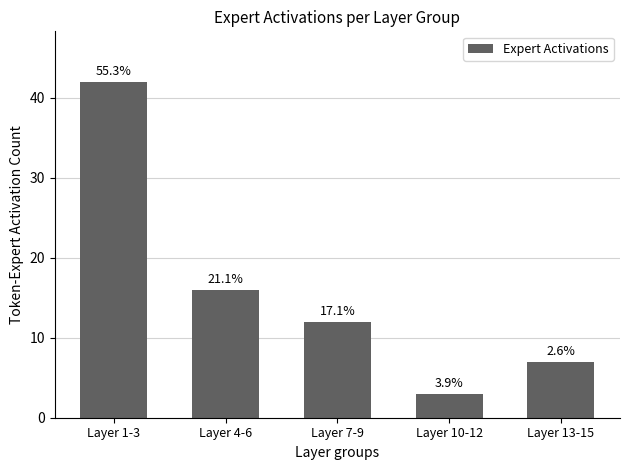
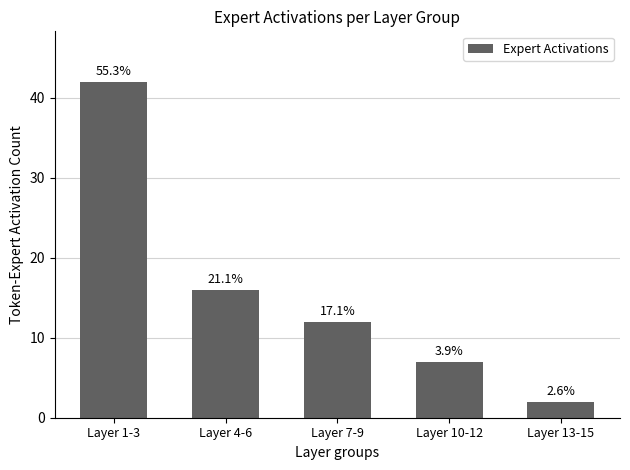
Layer 10-12: 3 -> 7
Layer 13-15: 7 -> 2
